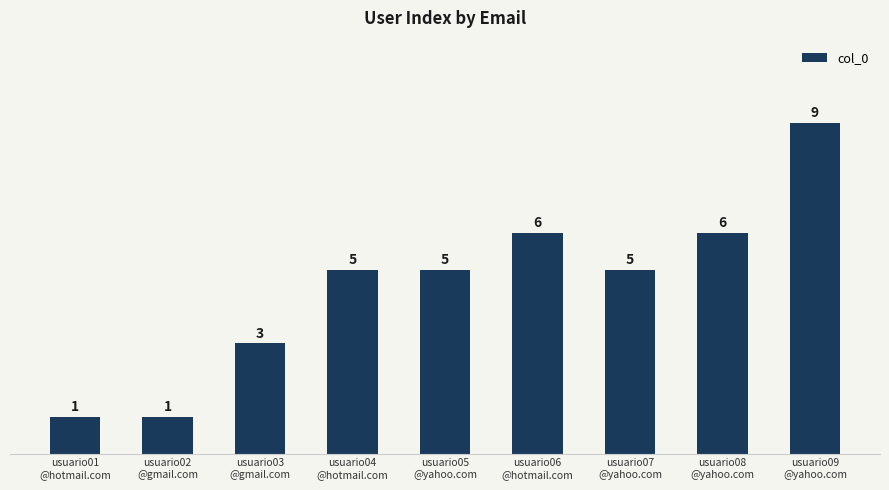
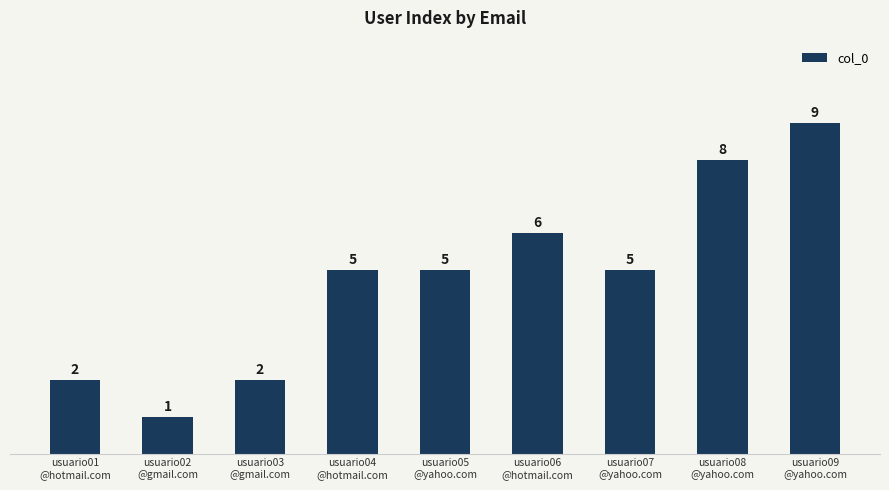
usuario01 @hotmail.com: 1 -> 2
usuario03 @gmail.com: 3 -> 2
usuario08 @yahoo.com: 6 -> 8
